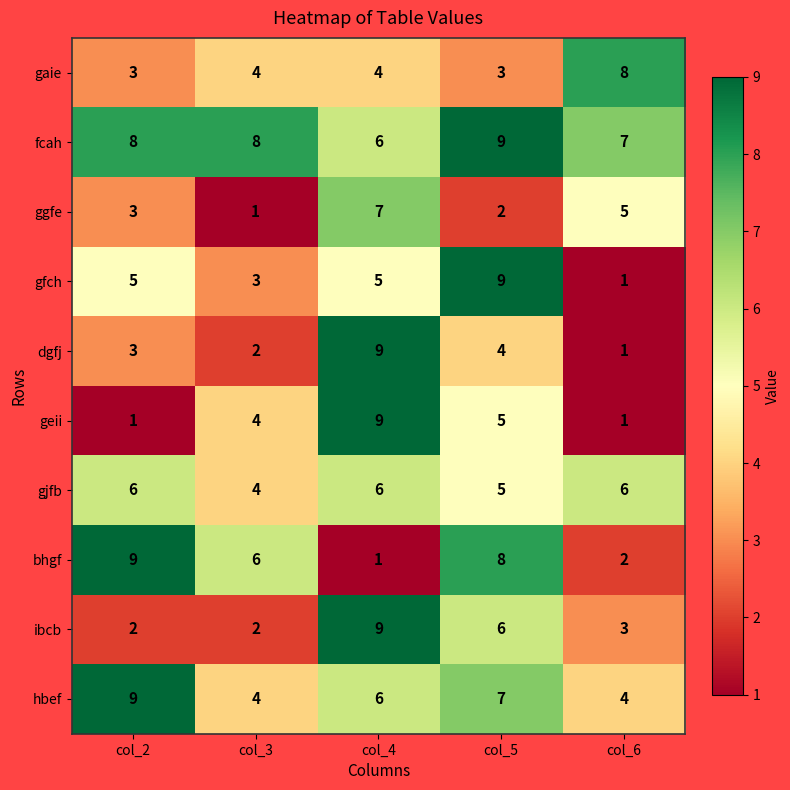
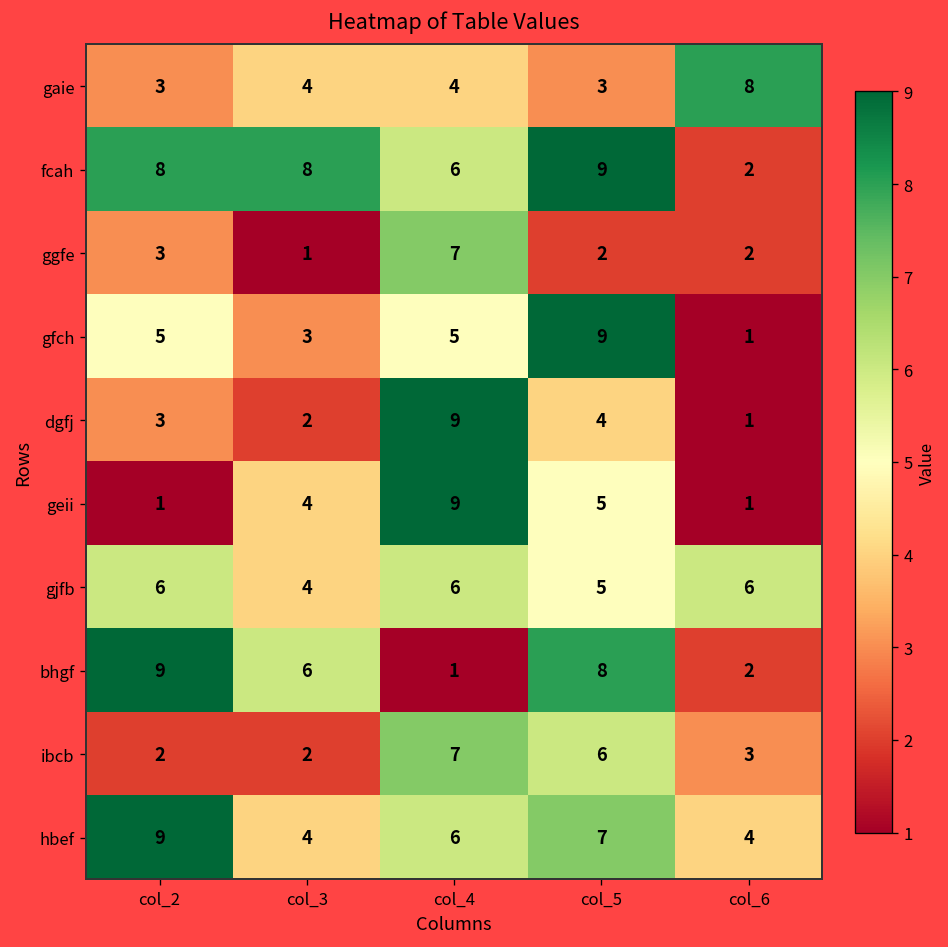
fcah, col_6: 7 -> 2
ggfe, col_6: 5 -> 2
ibcb, col_4: 9 -> 7
